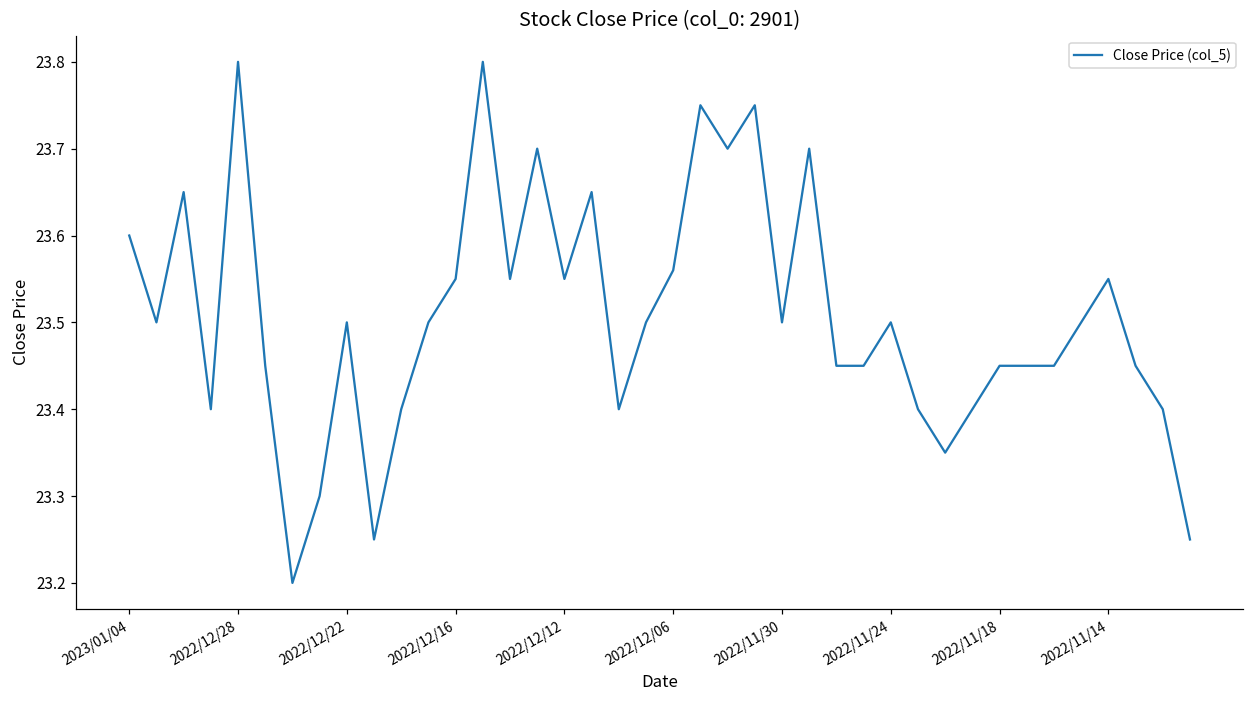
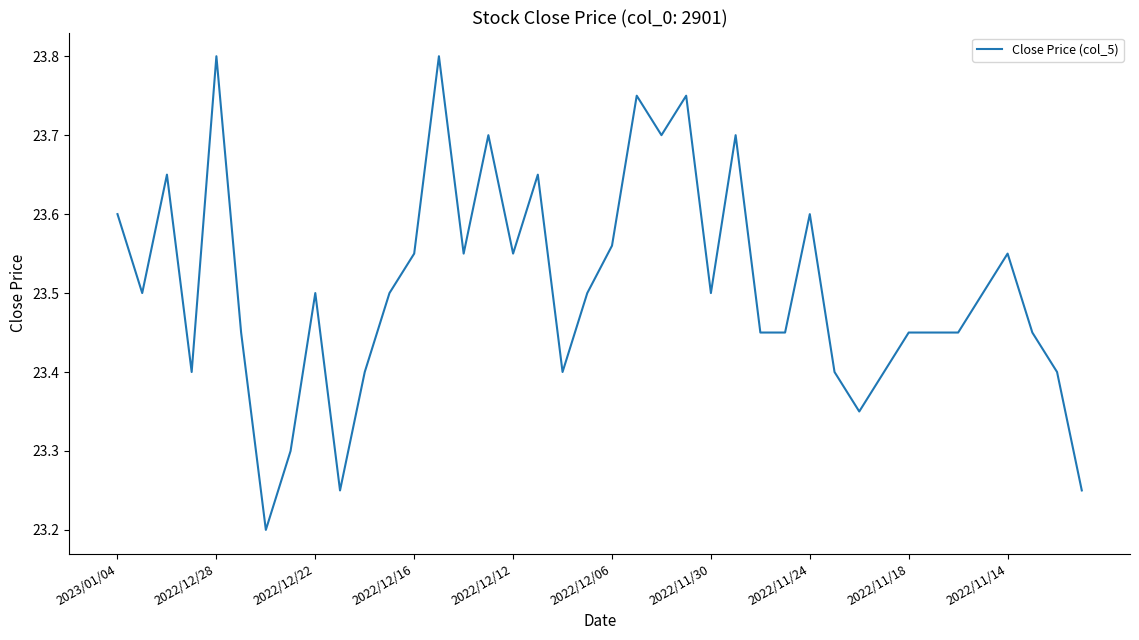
2022/11/24: 23.5 -> 23.6
